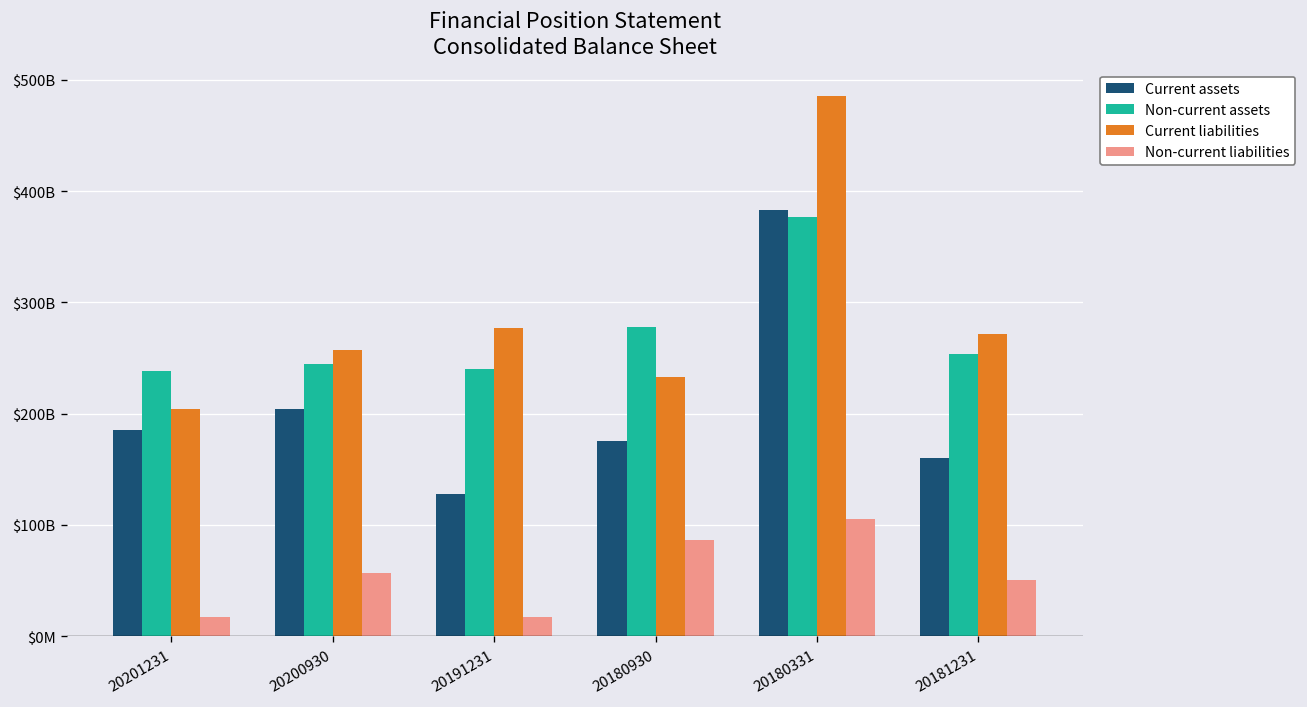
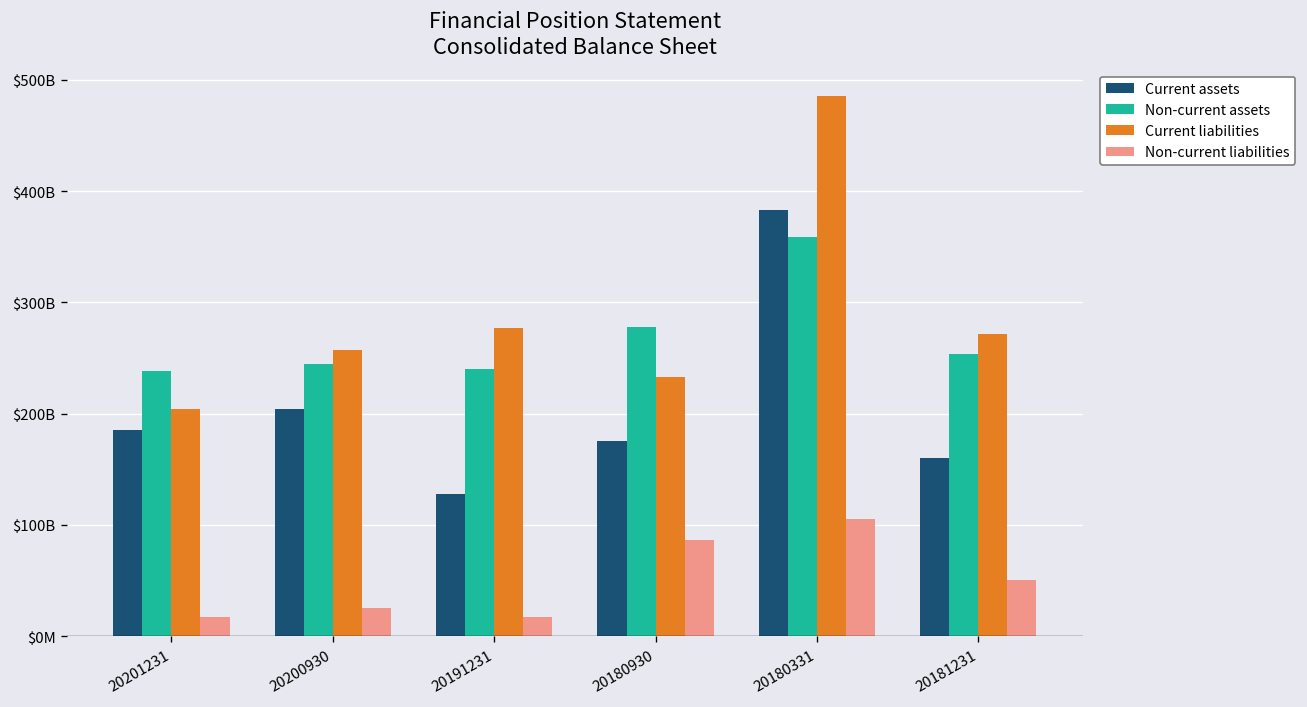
Non-current liabilities, 20200930: $60000000000 -> $30000000000
Non-current assets, 20180331: $380000000000 -> $360000000000
